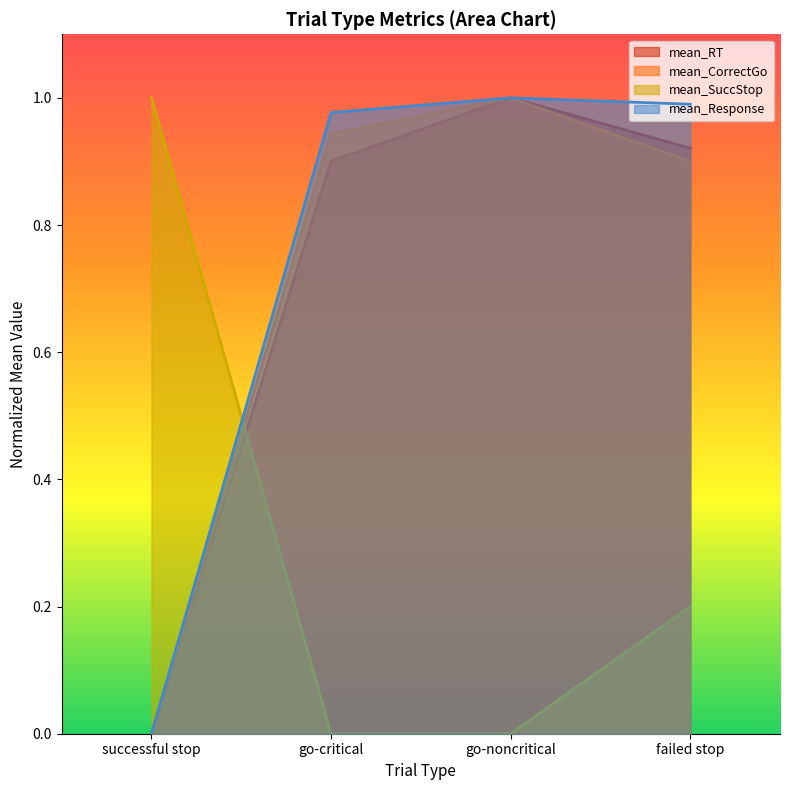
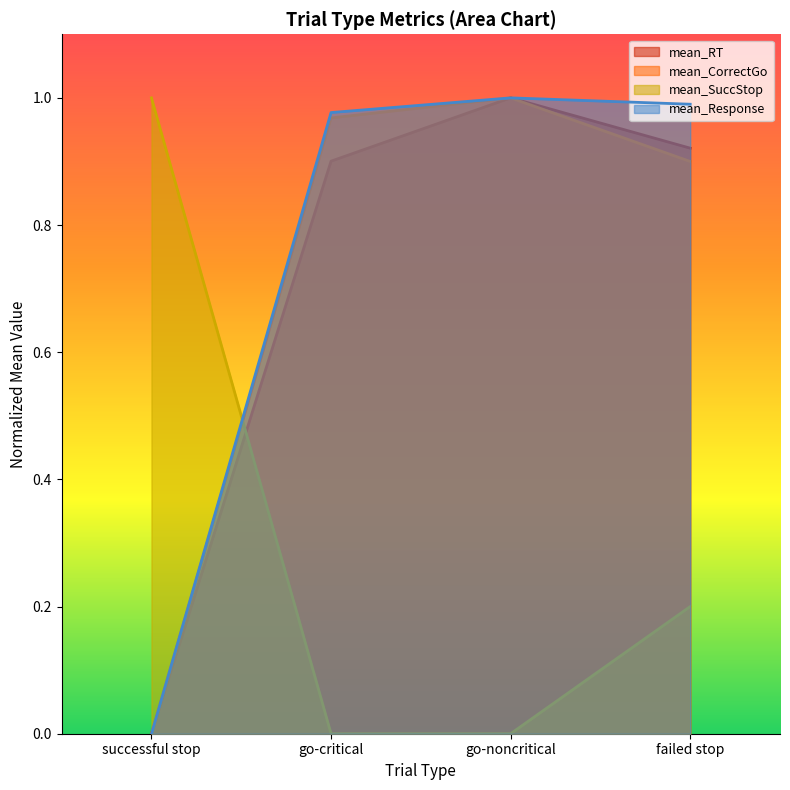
mean_CorrectGo, go-critical: 0.94 -> 0.97
